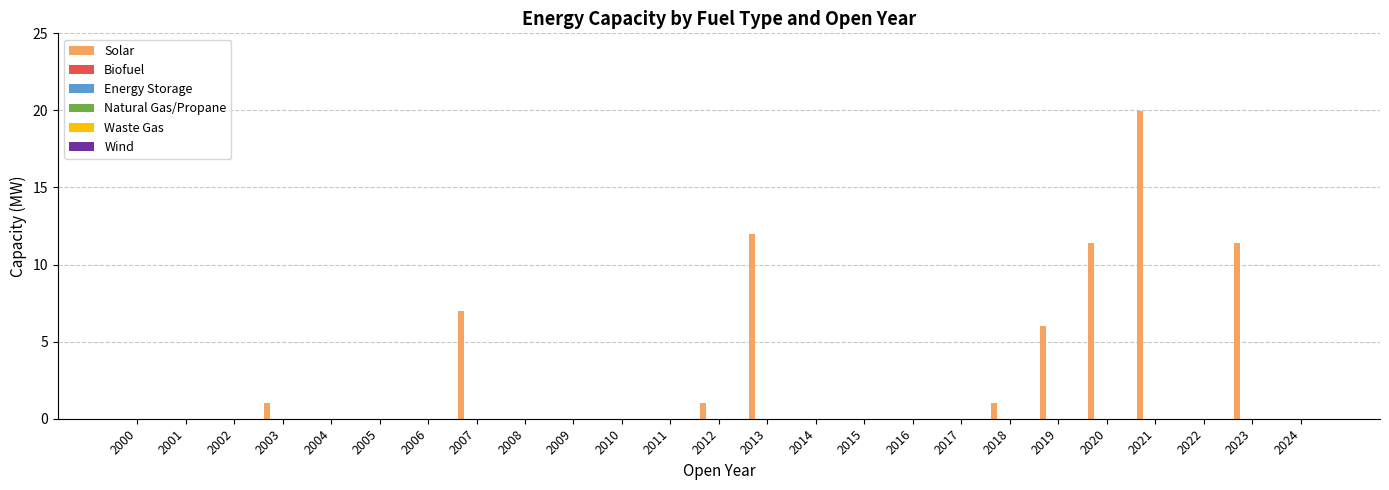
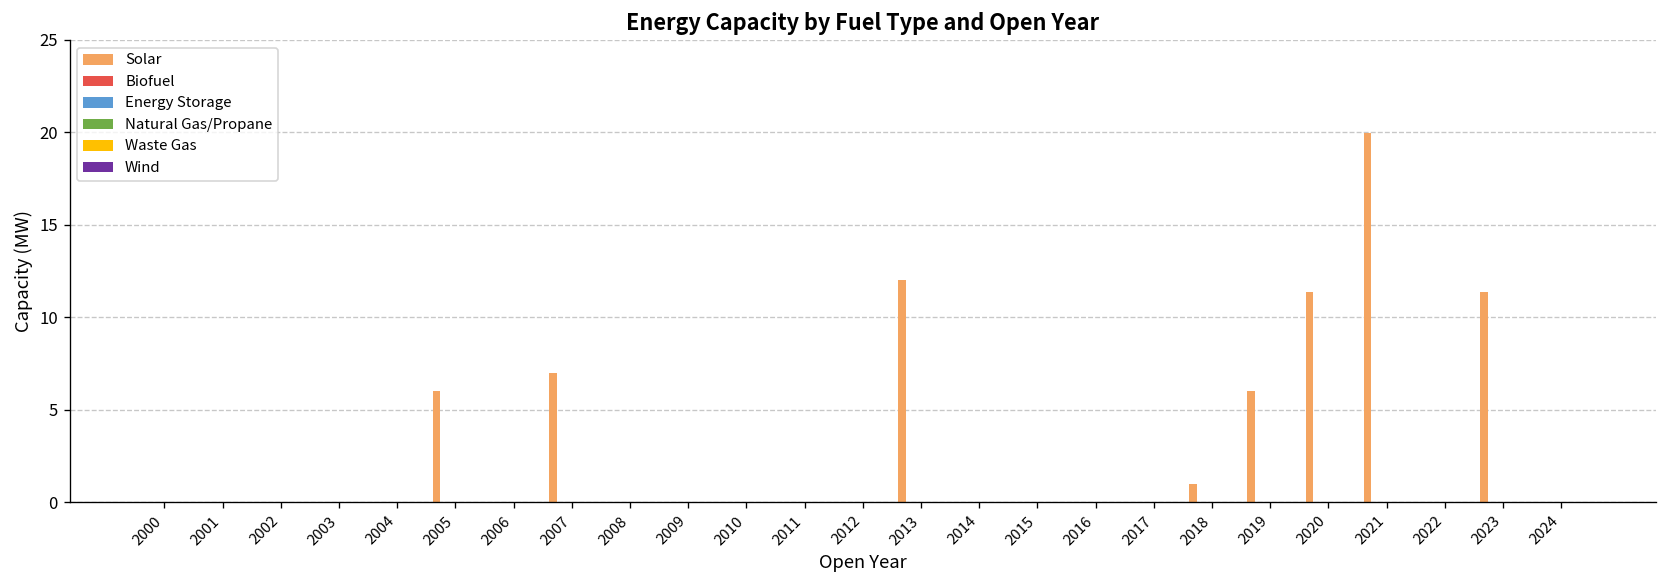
Solar, 2003: 1 -> 0
Solar, 2005: 0 -> 6
Solar, 2012: 1 -> 0
